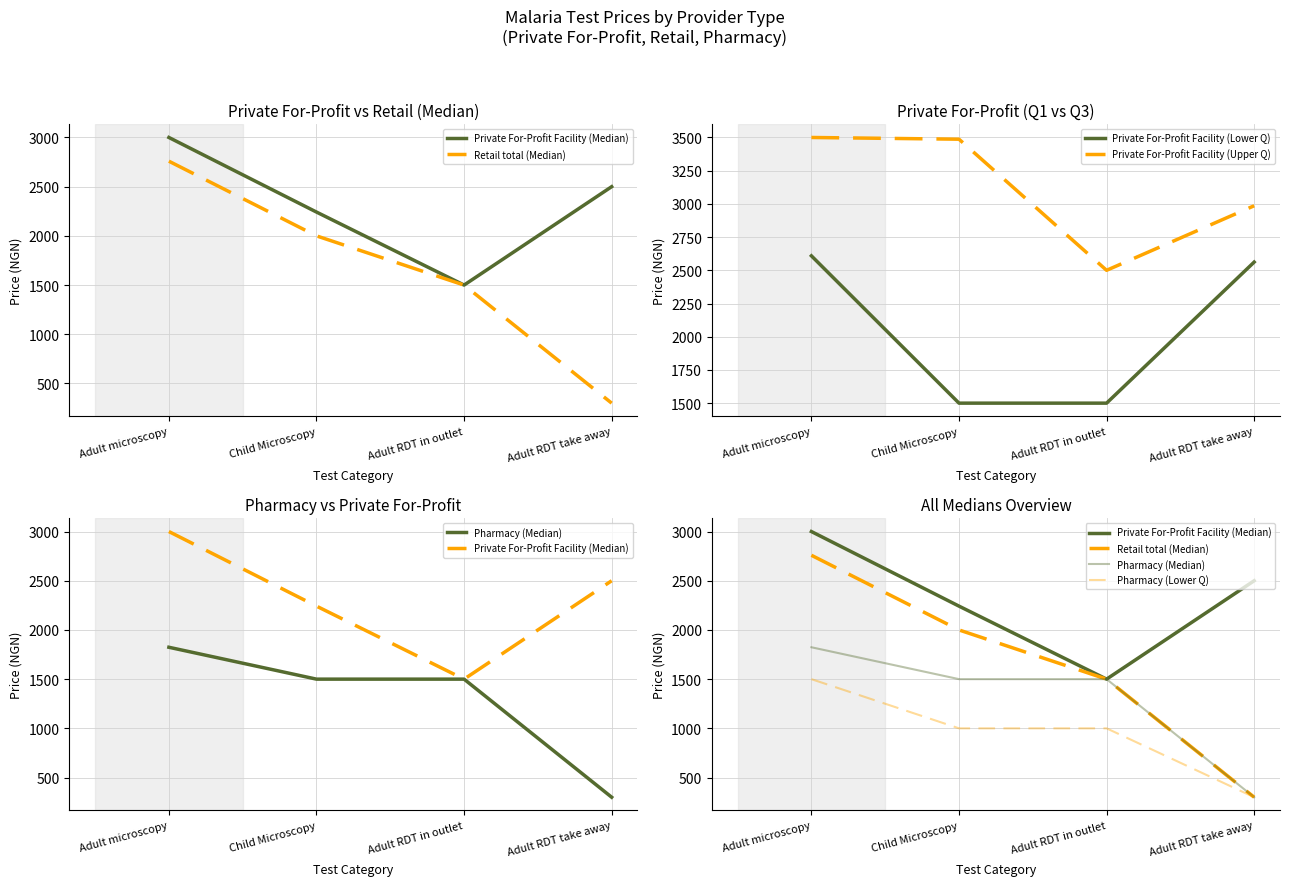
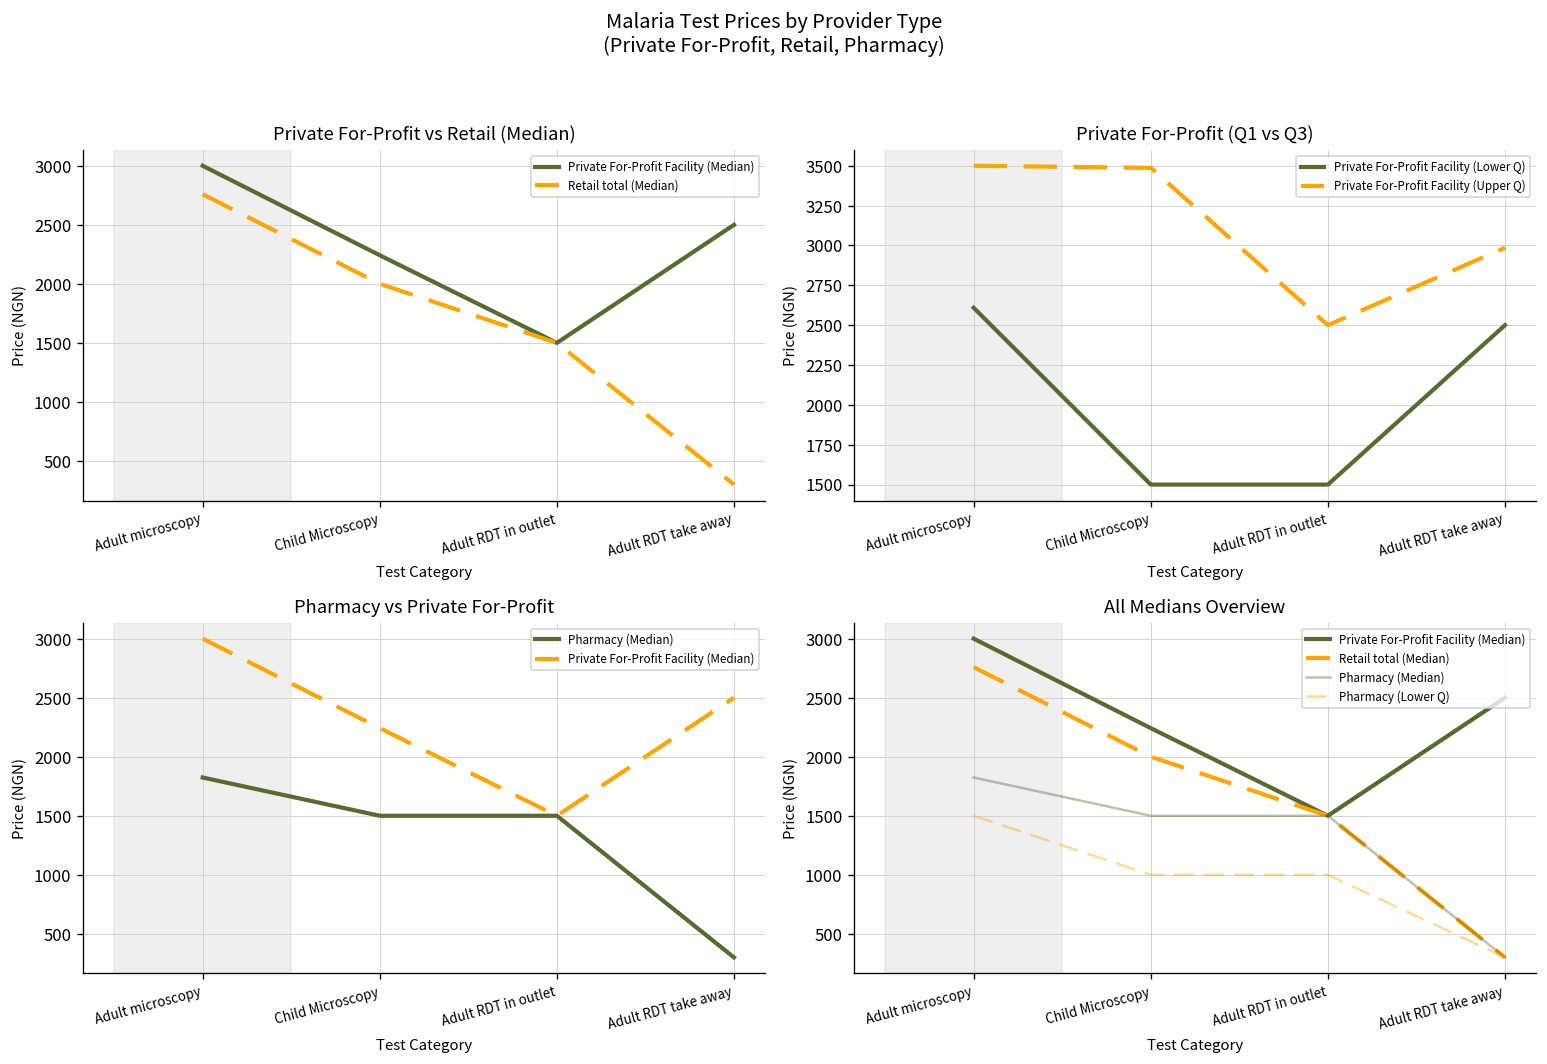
Private For-Profit (Q1 vs Q3), Private For-Profit Facility (Lower Q), Adult RDT take away: 2560 -> 2500
